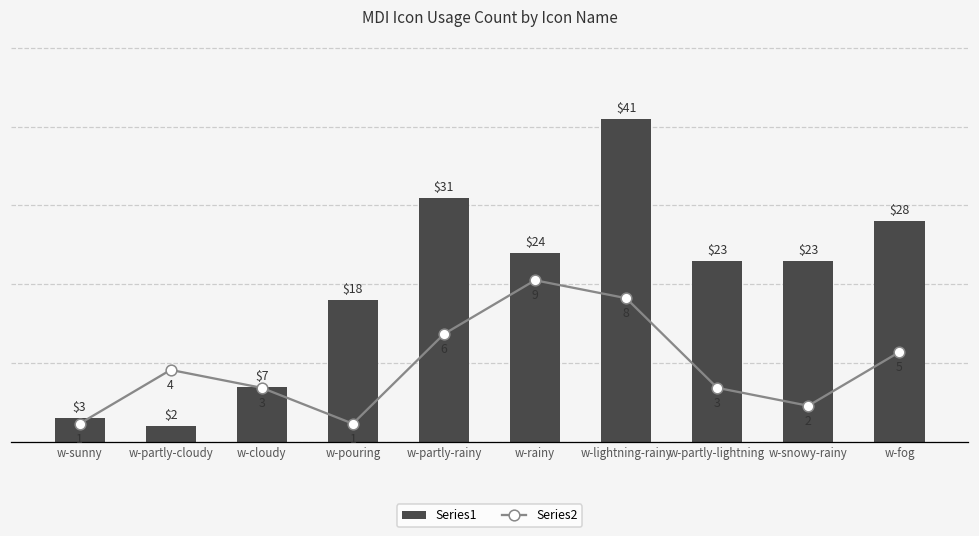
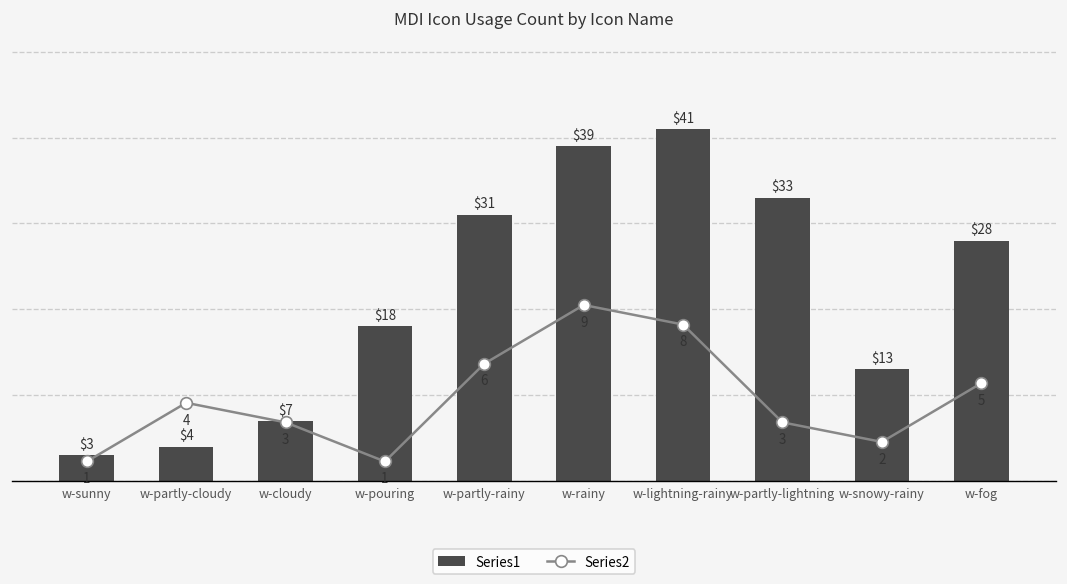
Series1, w-partly-cloudy: $2 -> $4
Series1, w-rainy: $24 -> $39
Series1, w-partly-lightning: $23 -> $33
Series1, w-snowy-rainy: $23 -> $13
